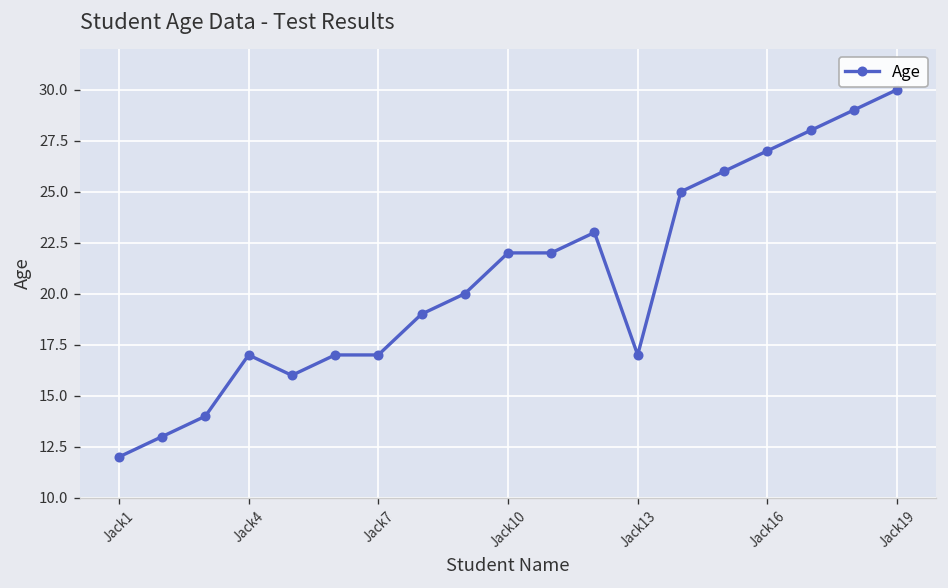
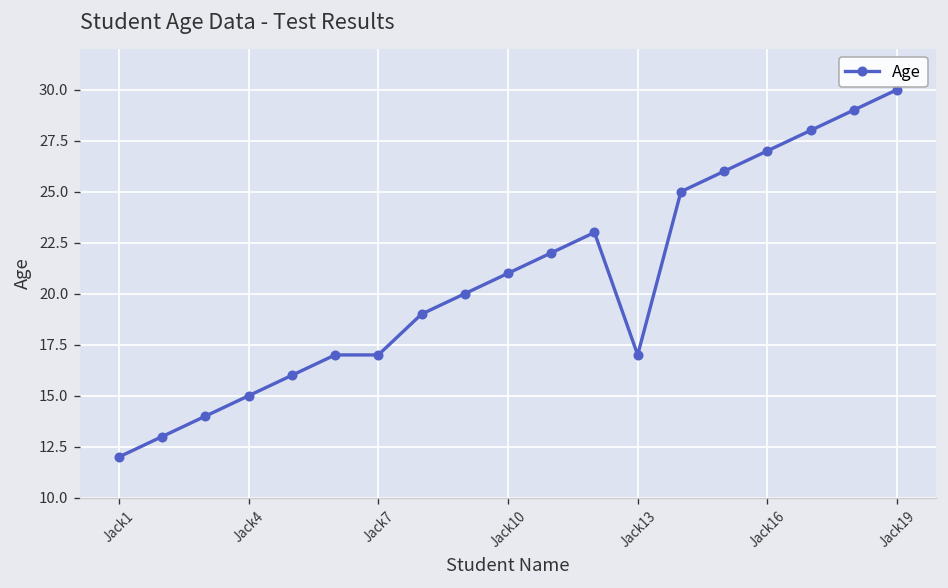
Jack4: 17 -> 15
Jack10: 22 -> 21
